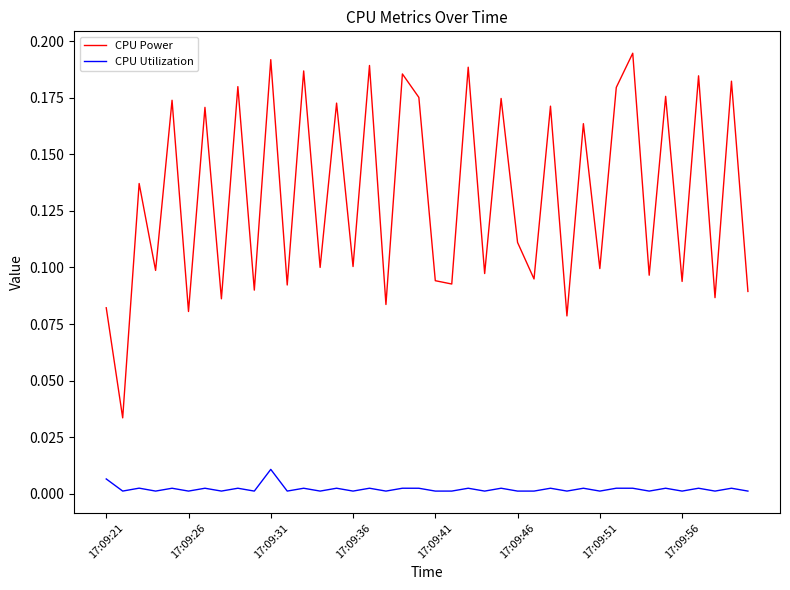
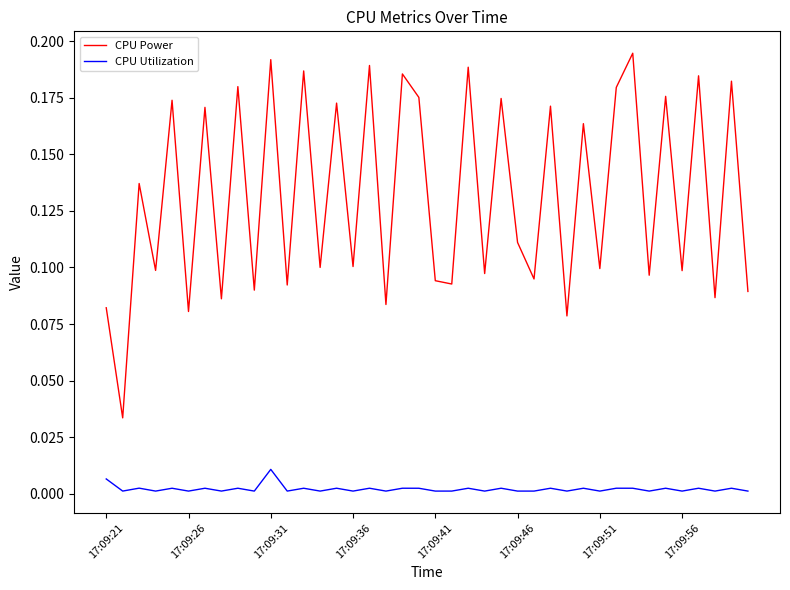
CPU Power, 17:09:56: 0.094 -> 0.099
